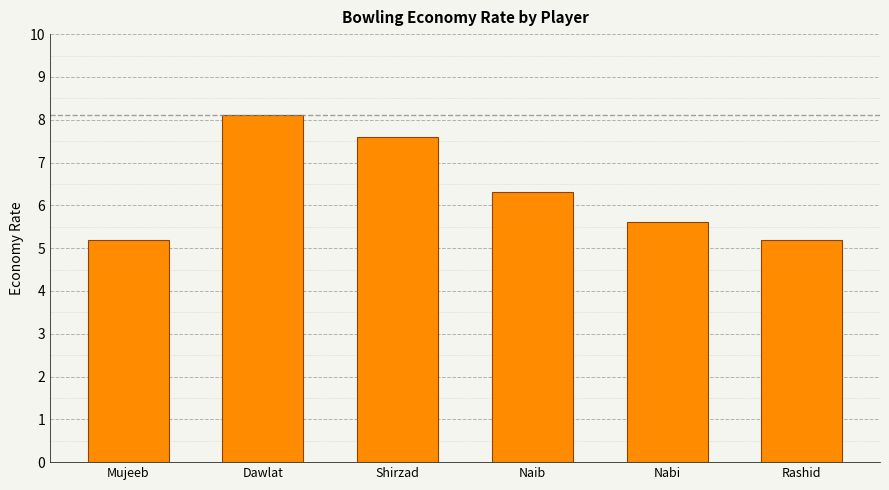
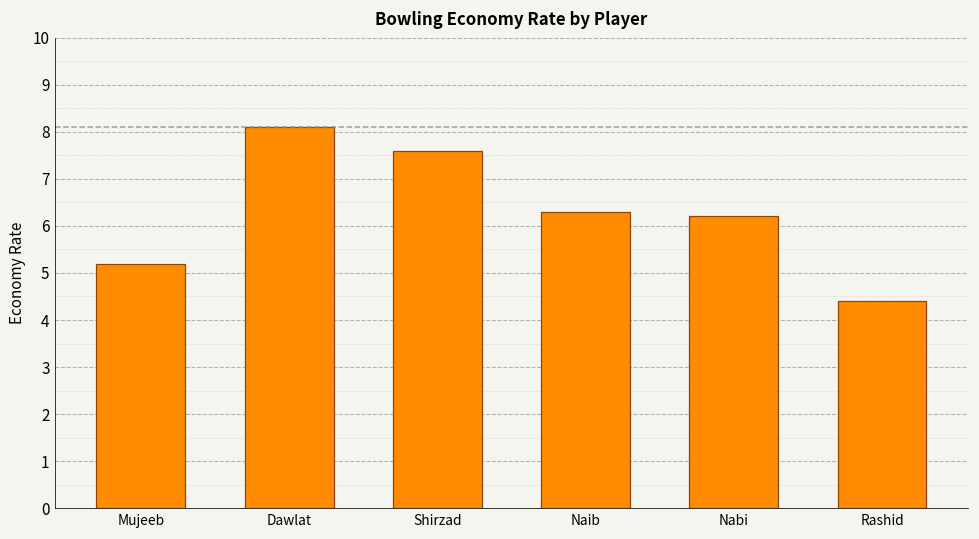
Nabi: 5.6 -> 6.2
Rashid: 5.2 -> 4.4
